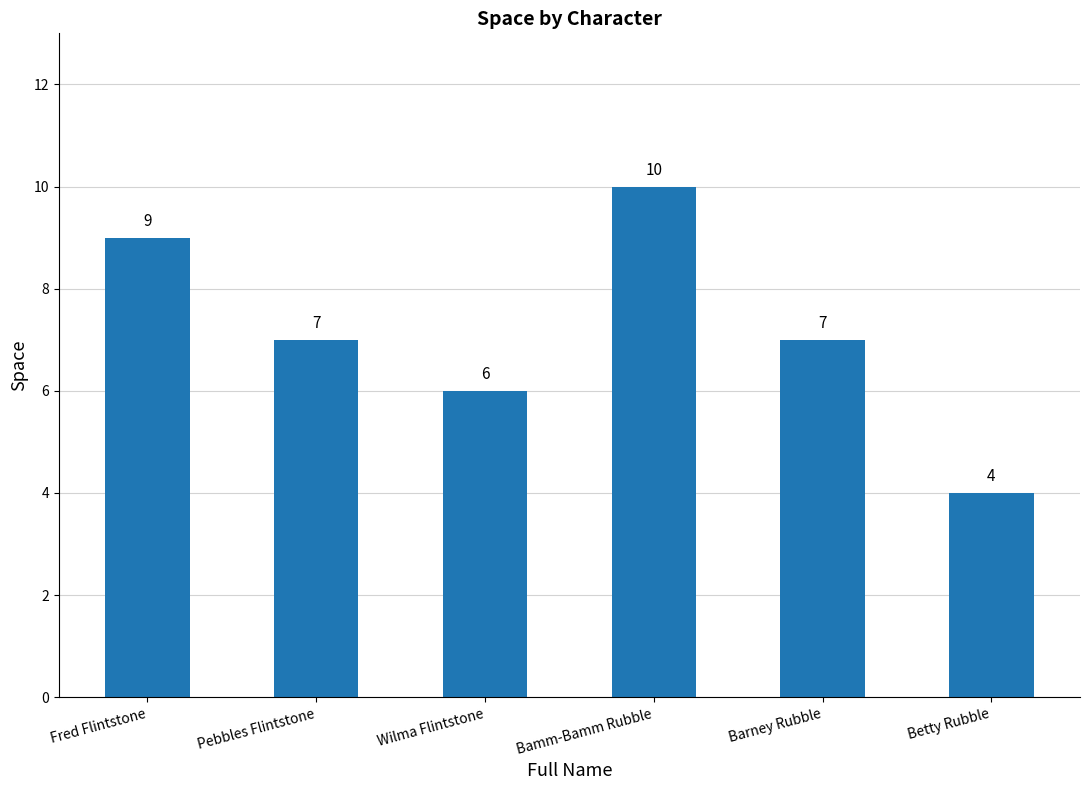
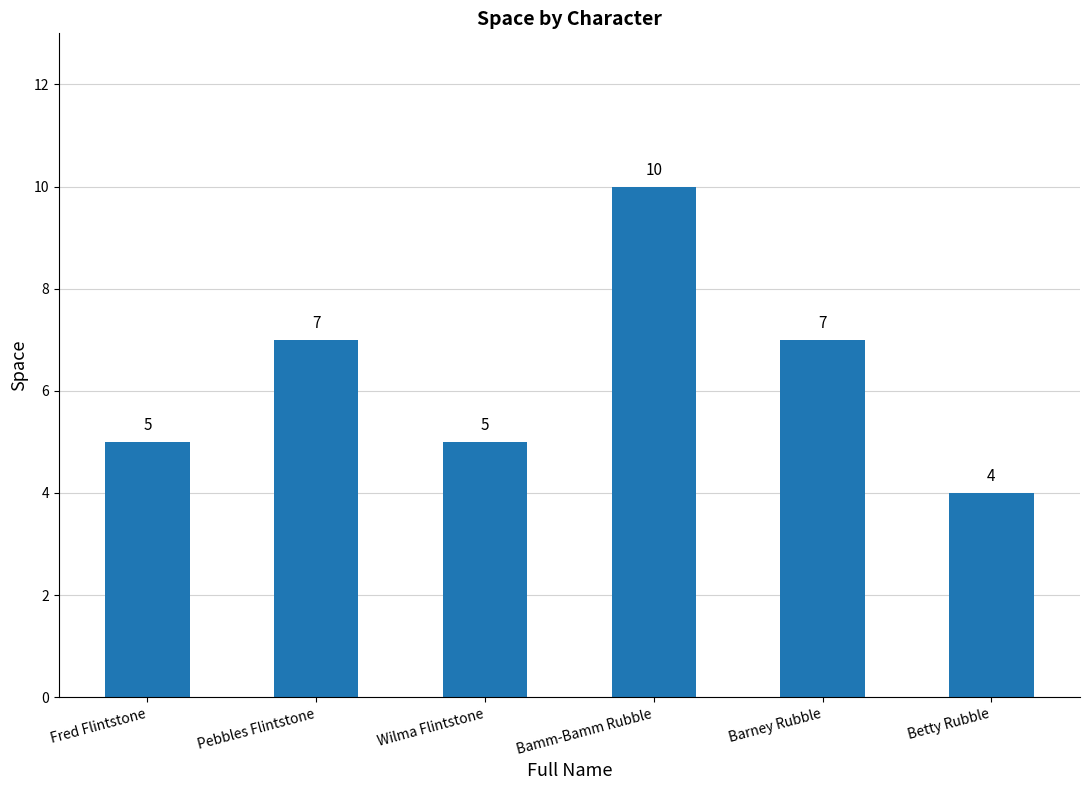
Fred Flintstone: 9 -> 5
Wilma Flintstone: 6 -> 5
